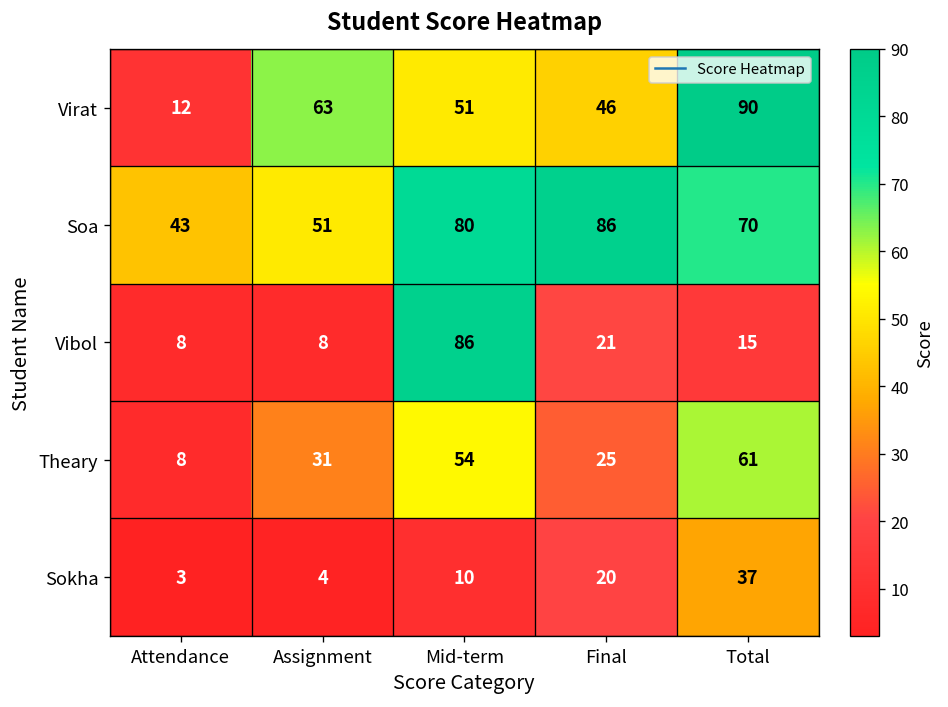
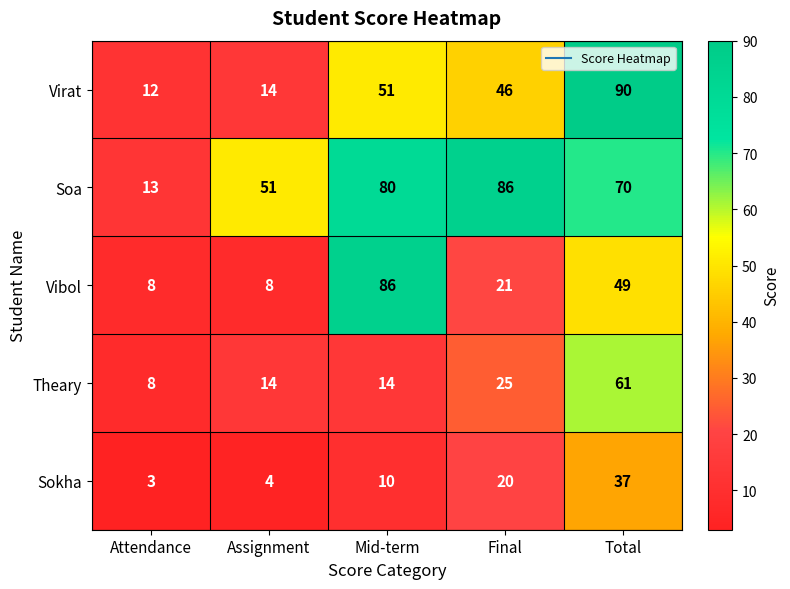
Virat, Assignment: 63 -> 14
Soa, Attendance: 43 -> 13
Vibol, Total: 15 -> 49
Theary, Assignment: 31 -> 14
Theary, Mid-term: 54 -> 14
